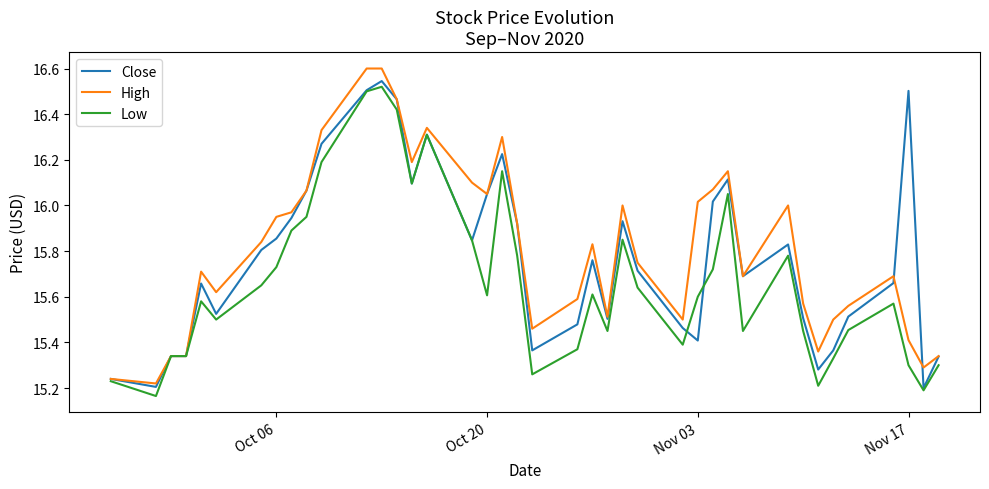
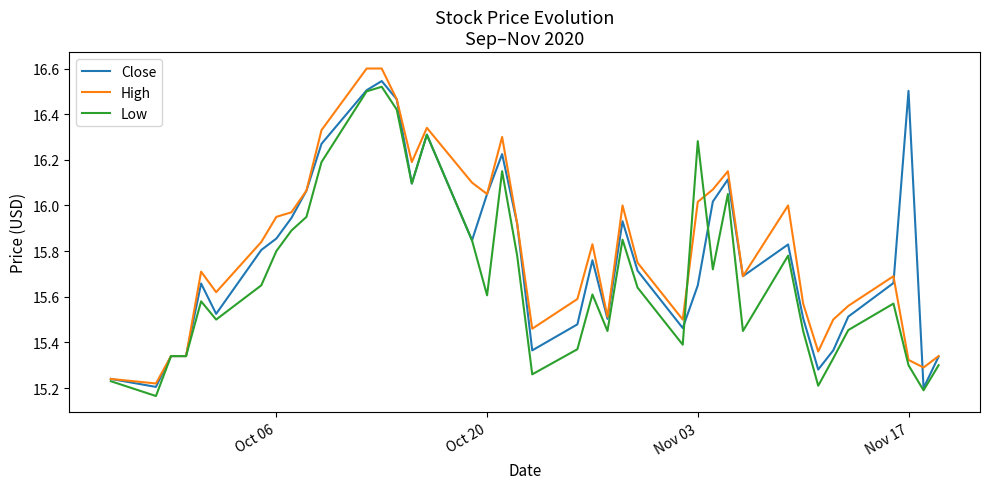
Low, Oct 06: 15.73 -> 15.80
Close, Nov 03: 15.41 -> 15.65
Low, Nov 03: 15.60 -> 16.28
High, Nov 17: 15.41 -> 15.32
